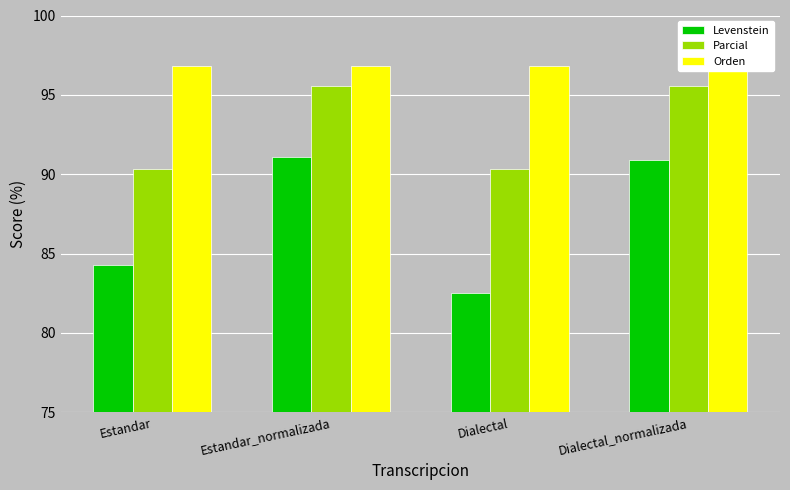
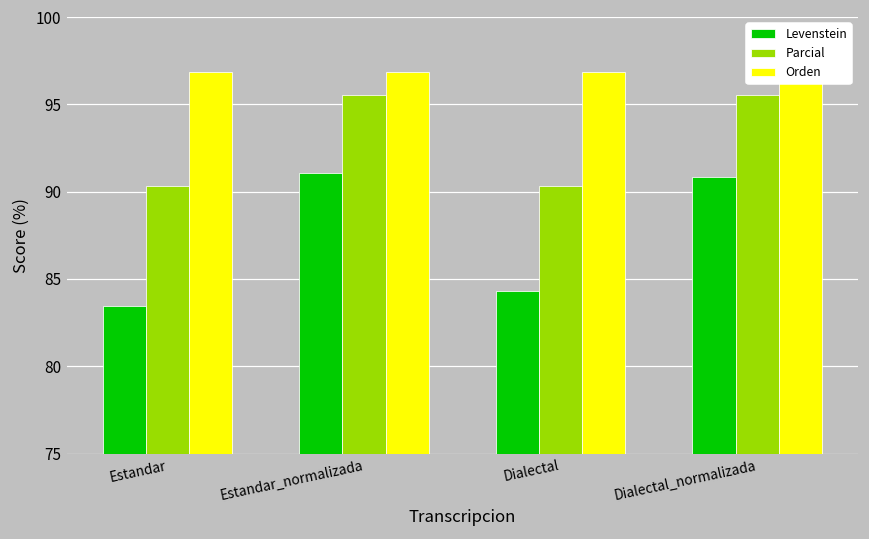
Levenstein, Estandar: 84.3 -> 83.5
Levenstein, Dialectal: 82.5 -> 84.3
